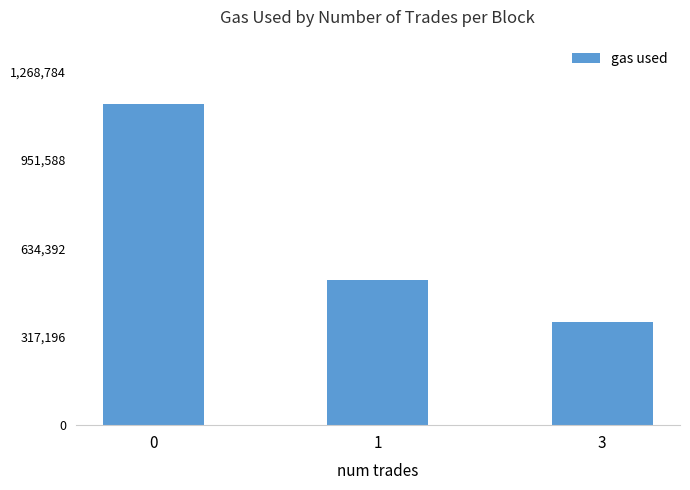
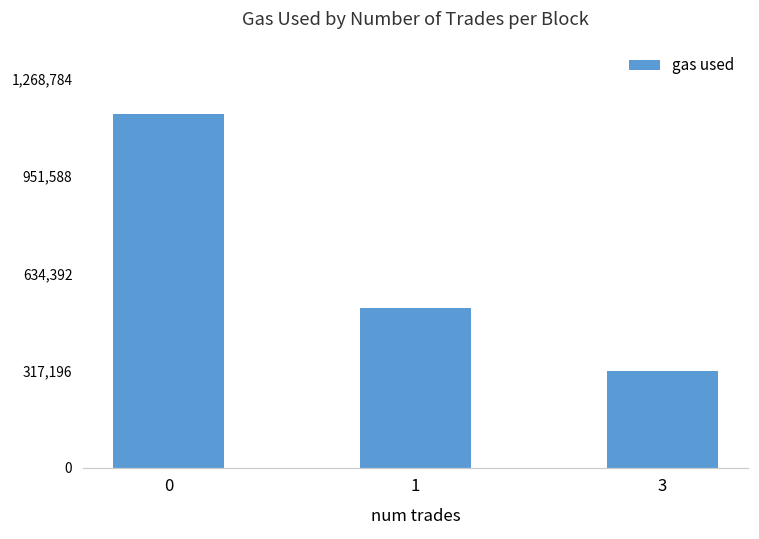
3: 370,000 -> 310,000
